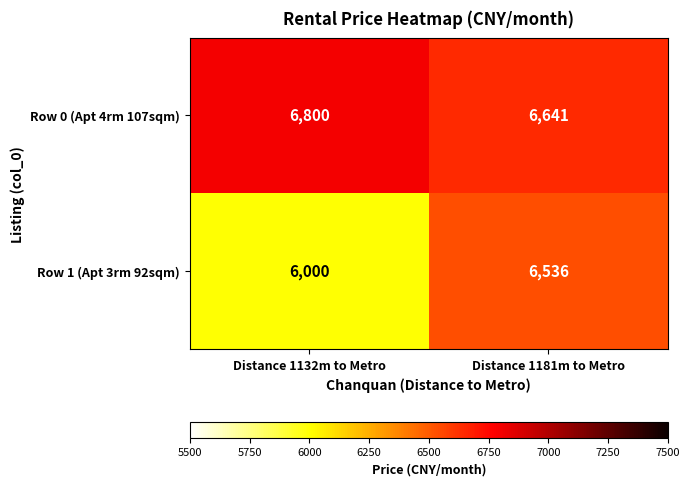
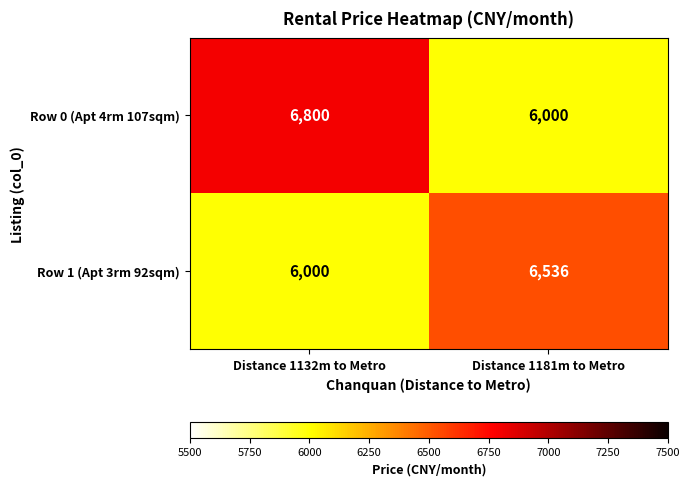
Row 0 (Apt 4rm 107sqm), Distance 1181m to Metro: 6,641 -> 6,000
